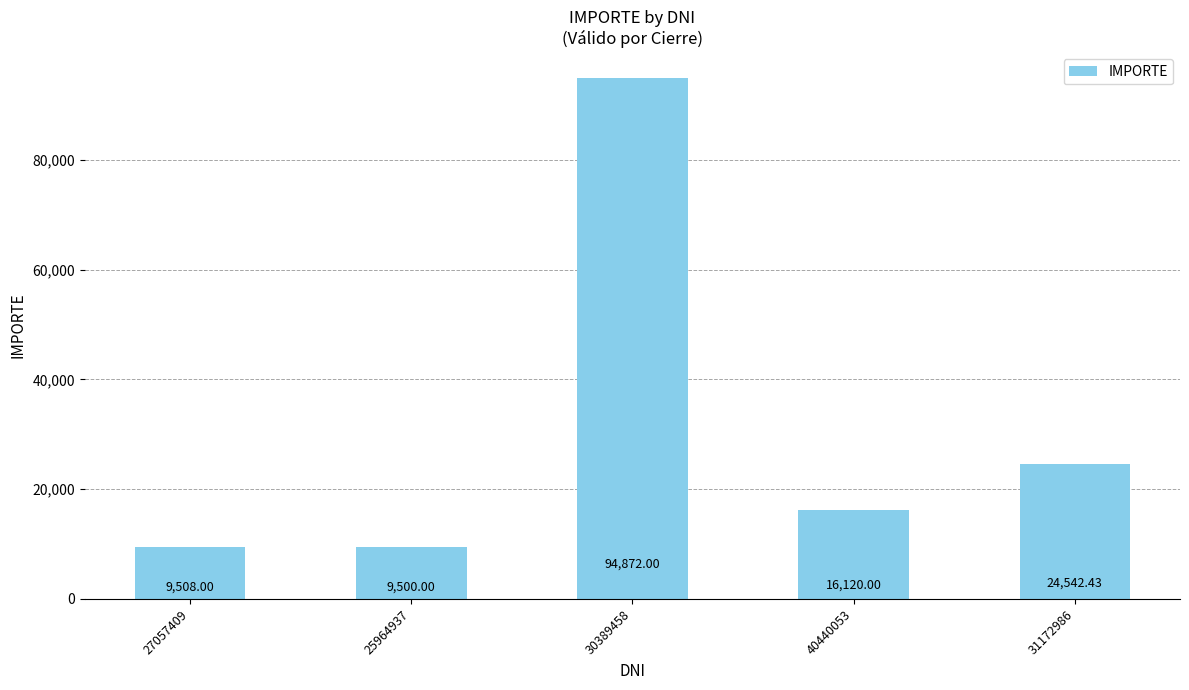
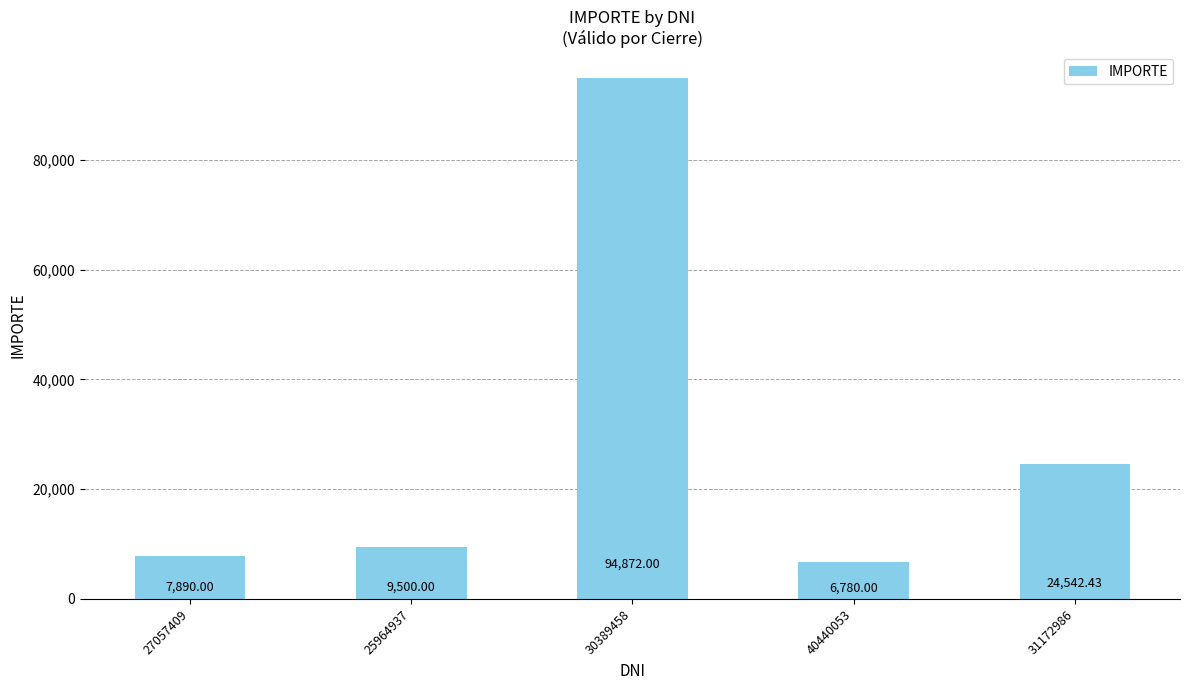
27057409: 9,508.00 -> 7,890.00
40440053: 16,120.00 -> 6,780.00
